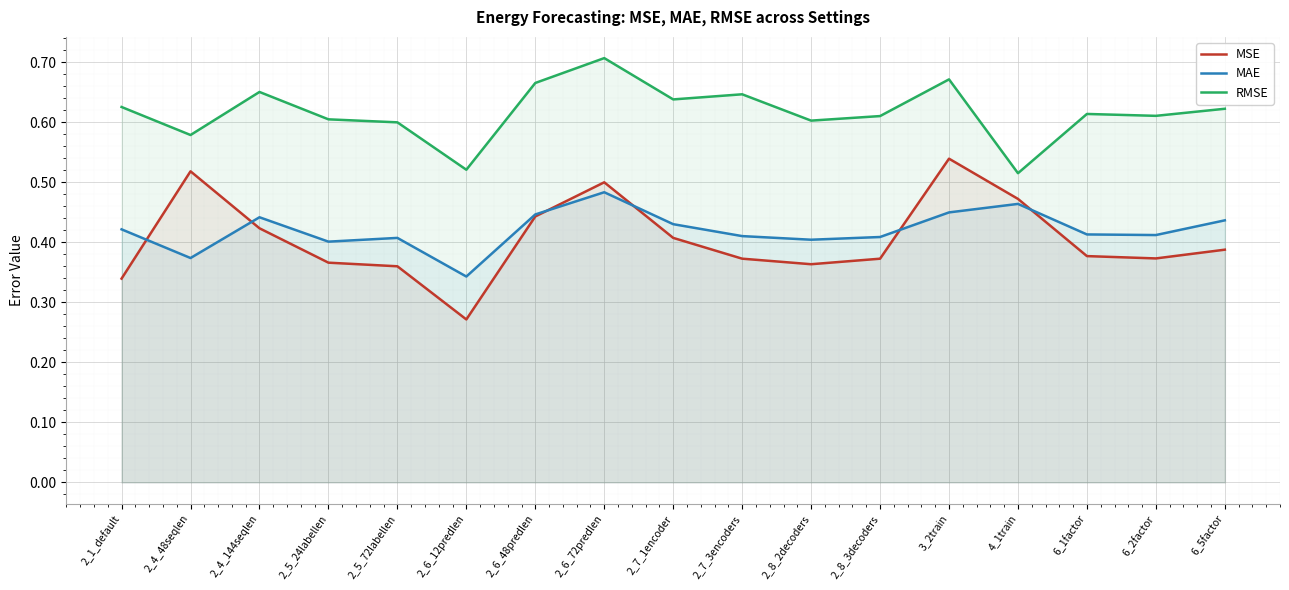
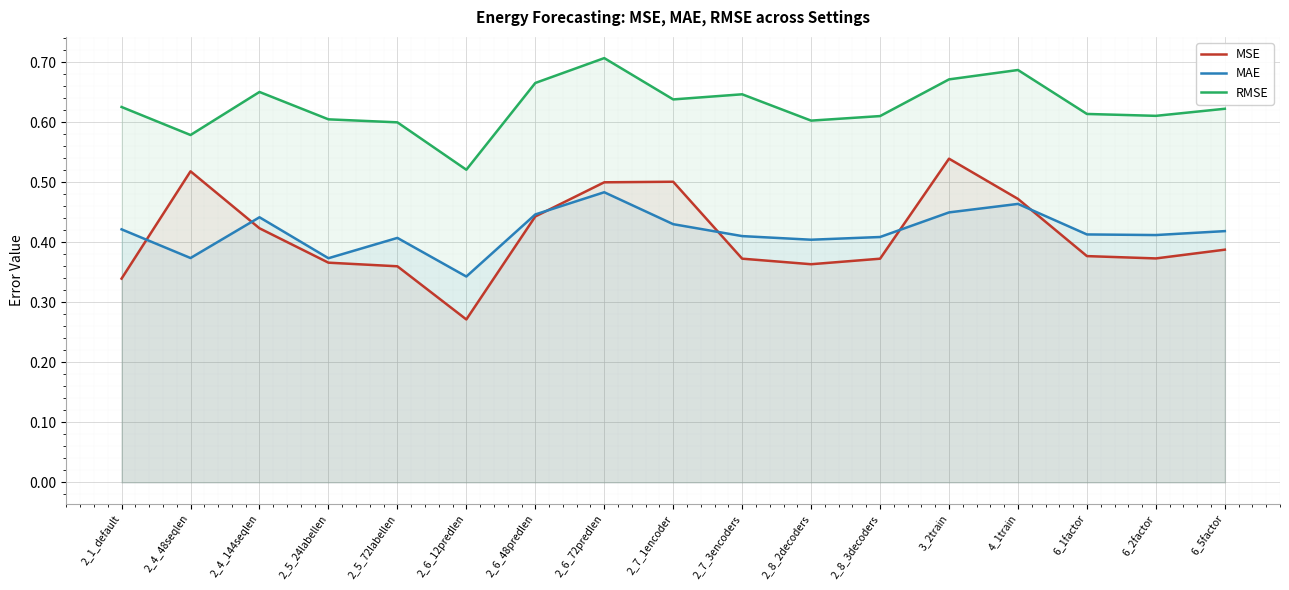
MAE, 2_5_24labellen: 0.40 -> 0.37
MSE, 2_7_1encoder: 0.41 -> 0.50
RMSE, 4_1train: 0.52 -> 0.69
MAE, 6_5factor: 0.44 -> 0.42
